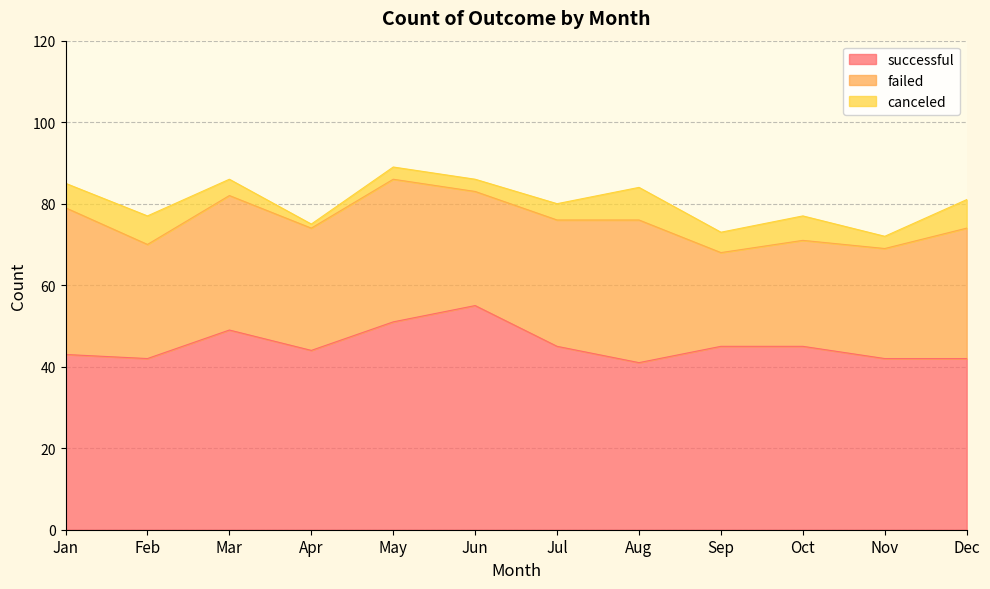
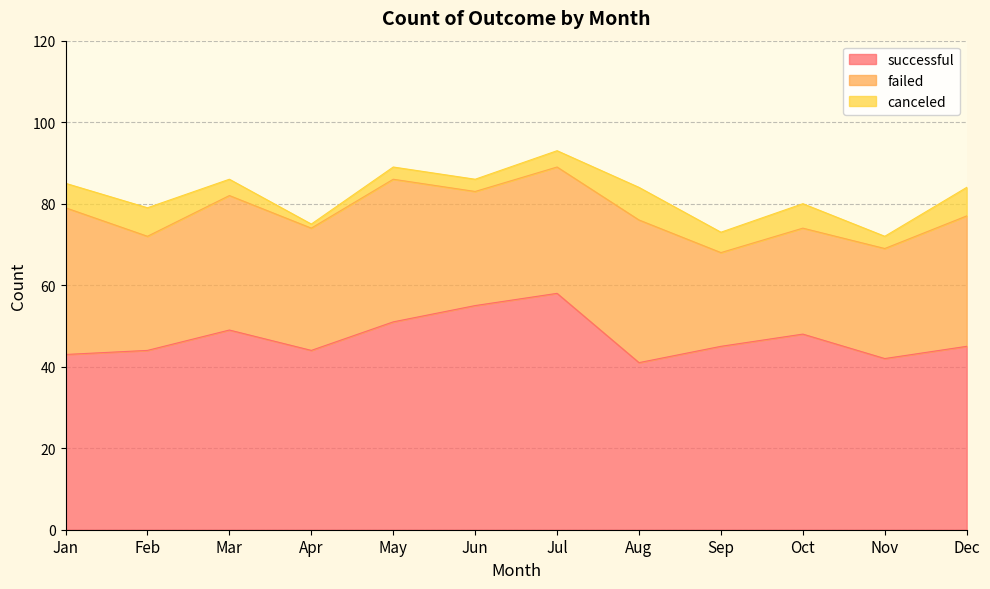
successful, Feb: 42 -> 44
successful, Jul: 45 -> 58
successful, Oct: 45 -> 48
successful, Dec: 42 -> 45
